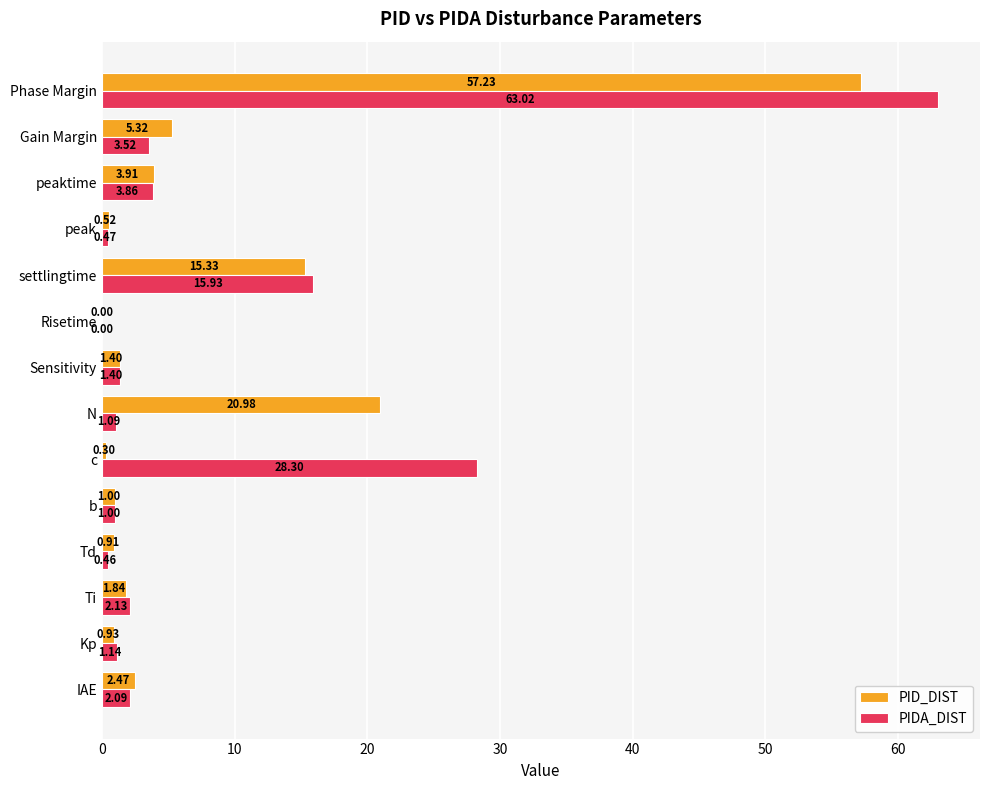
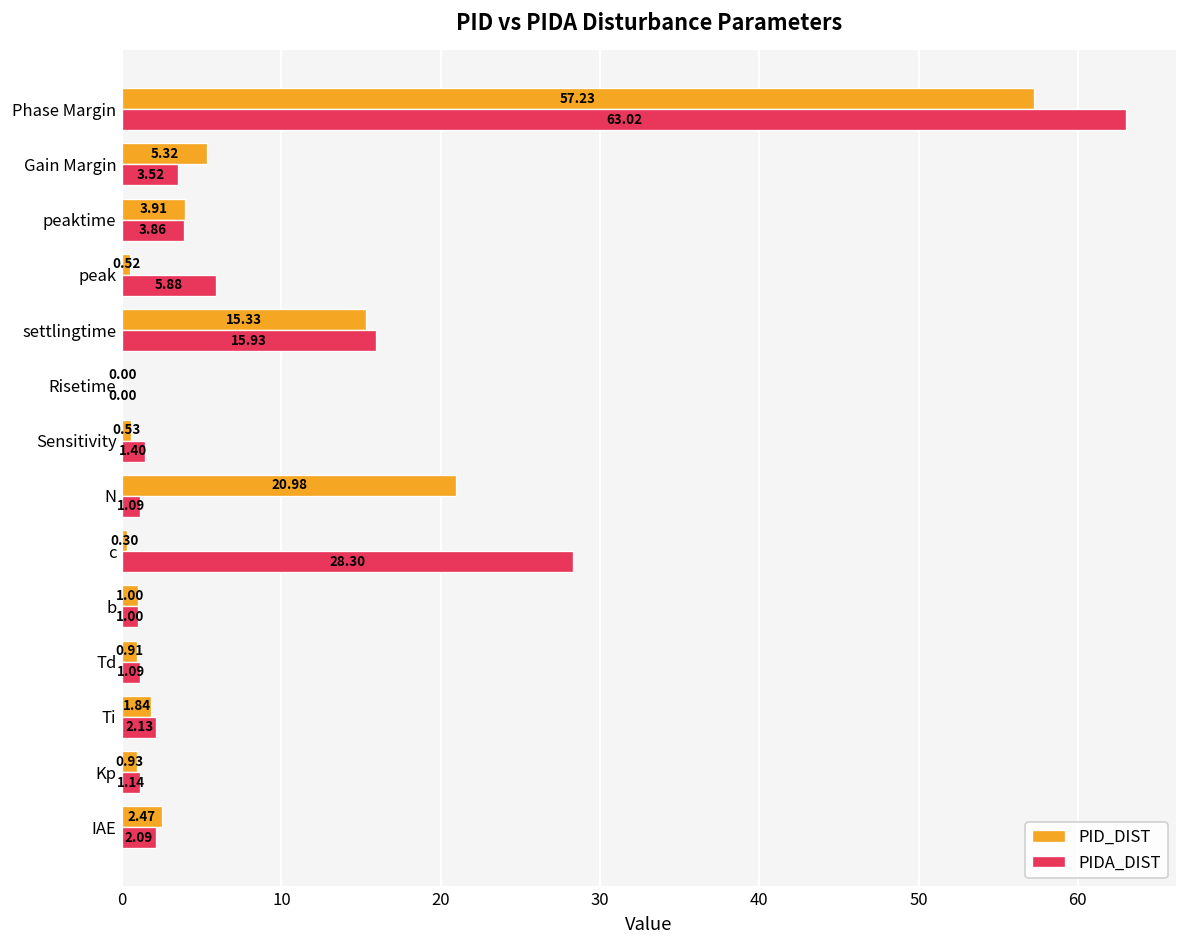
PIDA_DIST, peak: 0.47 -> 5.88
PID_DIST, Sensitivity: 1.40 -> 0.53
PIDA_DIST, Td: 0.46 -> 1.09
